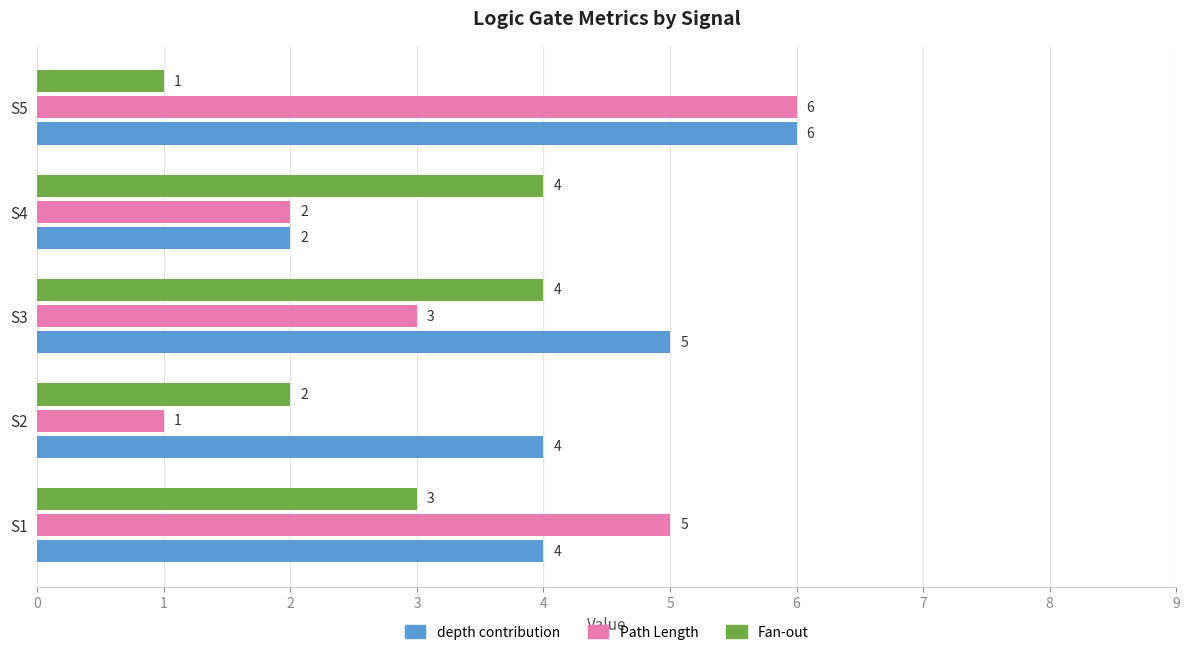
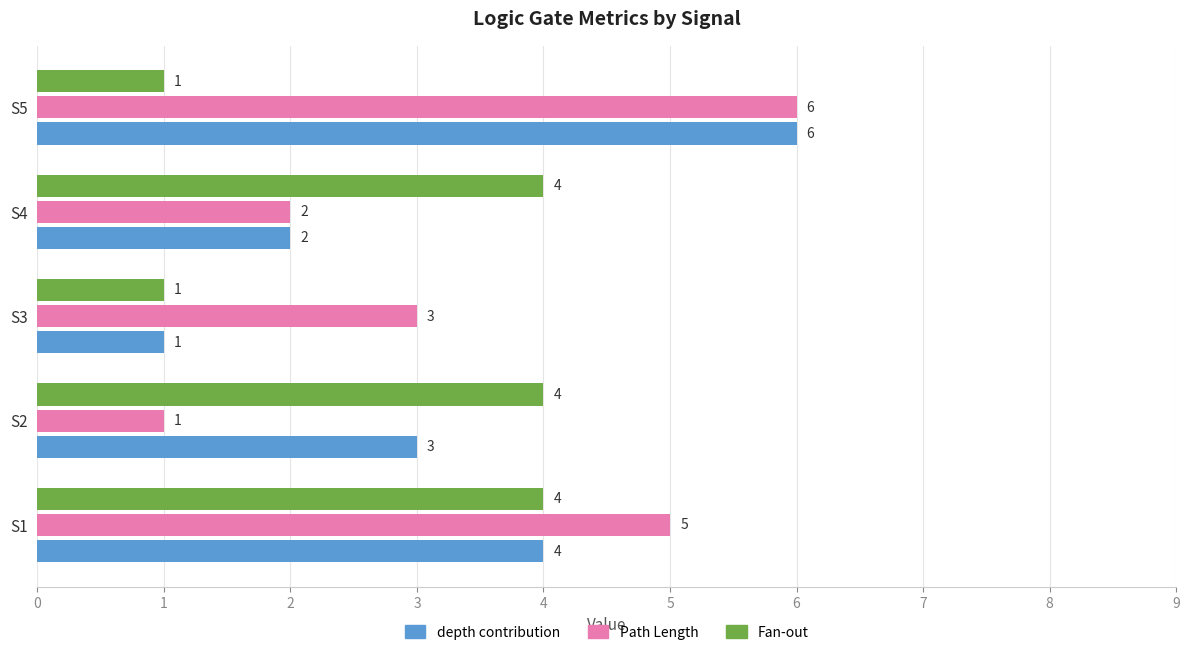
Fan-out, S3: 4 -> 1
depth contribution, S3: 5 -> 1
Fan-out, S2: 2 -> 4
depth contribution, S2: 4 -> 3
Fan-out, S1: 3 -> 4
